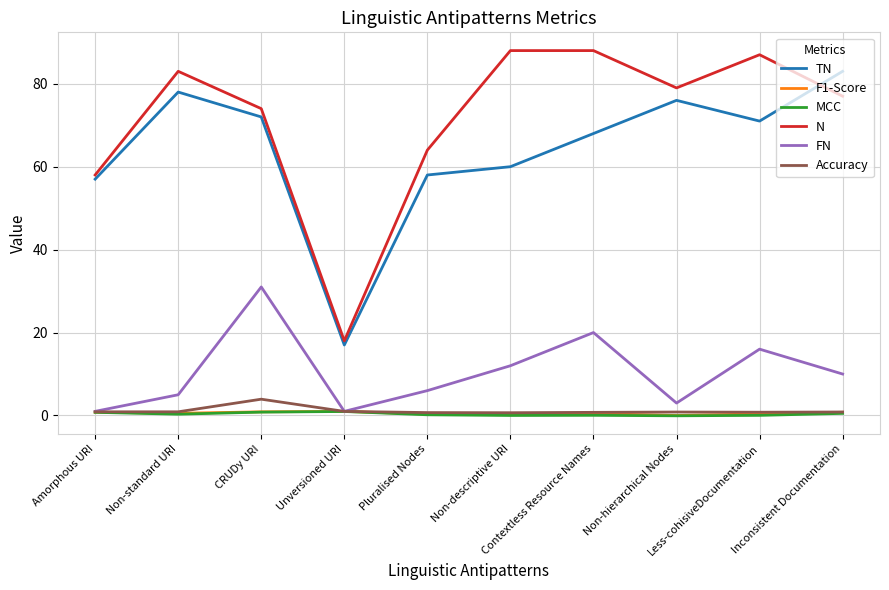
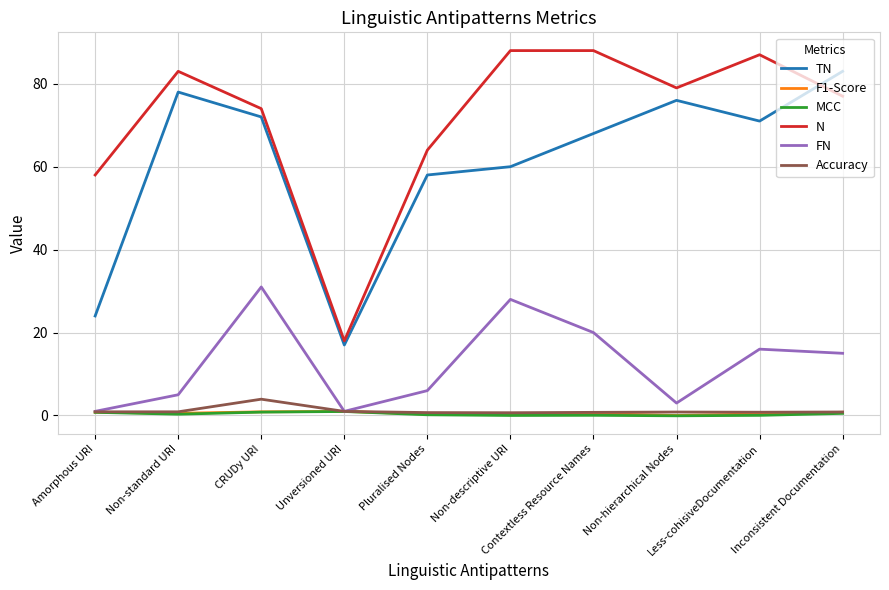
TN, Amorphous URI: 57 -> 24
FN, Non-descriptive URI: 12 -> 28
FN, Inconsistent Documentation: 10 -> 15
